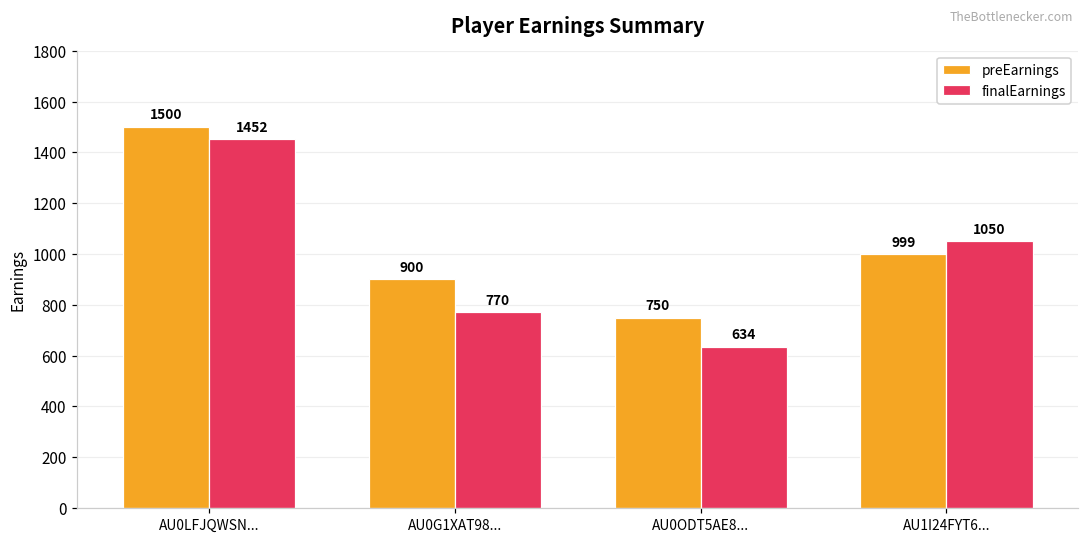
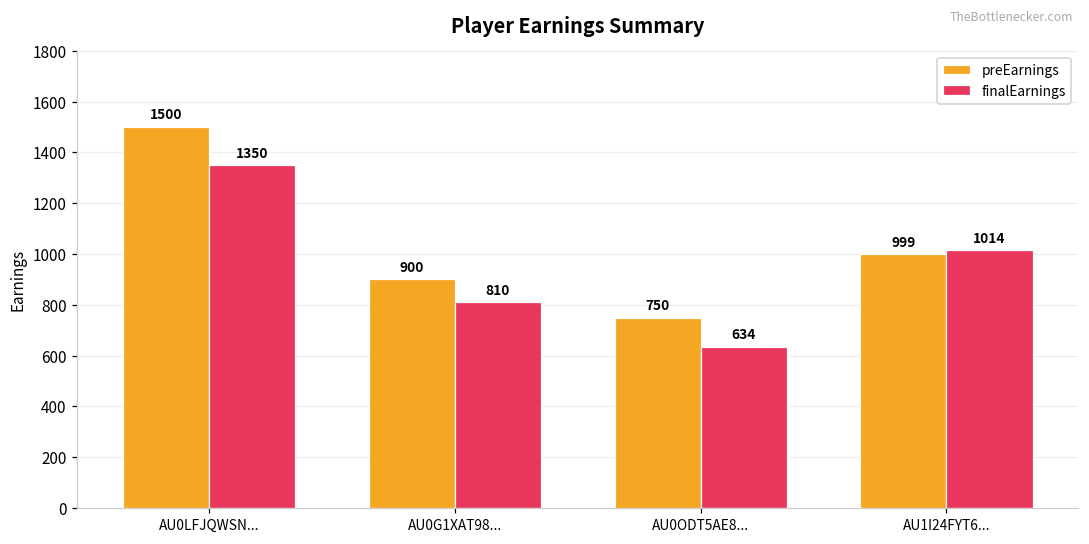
finalEarnings, AU0LFJQWSN...: 1452 -> 1350
finalEarnings, AU0G1XAT98...: 770 -> 810
finalEarnings, AU1I24FYT6...: 1050 -> 1014
